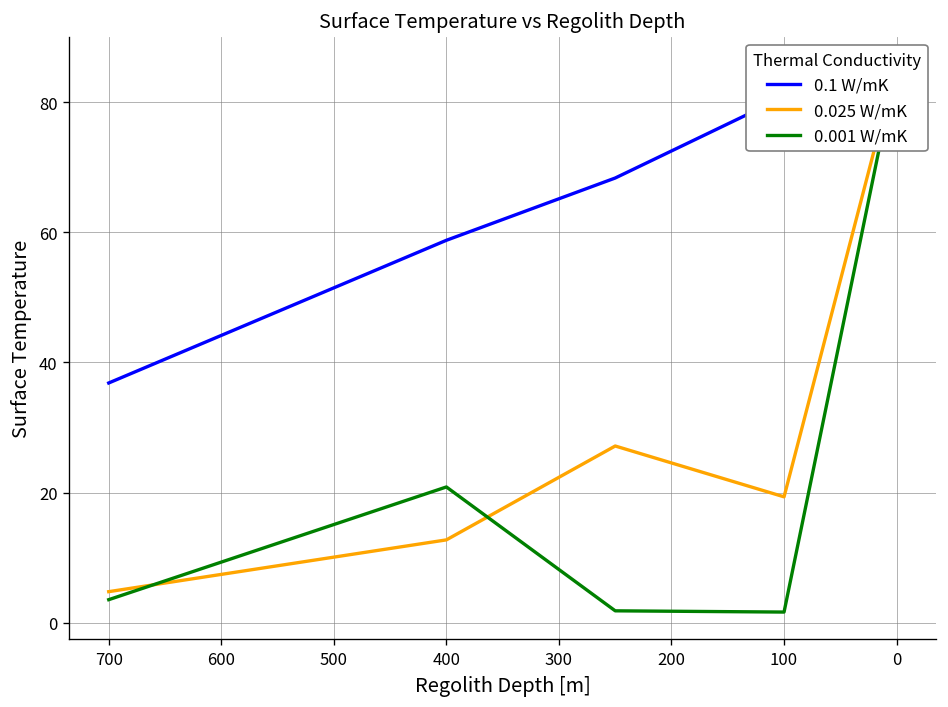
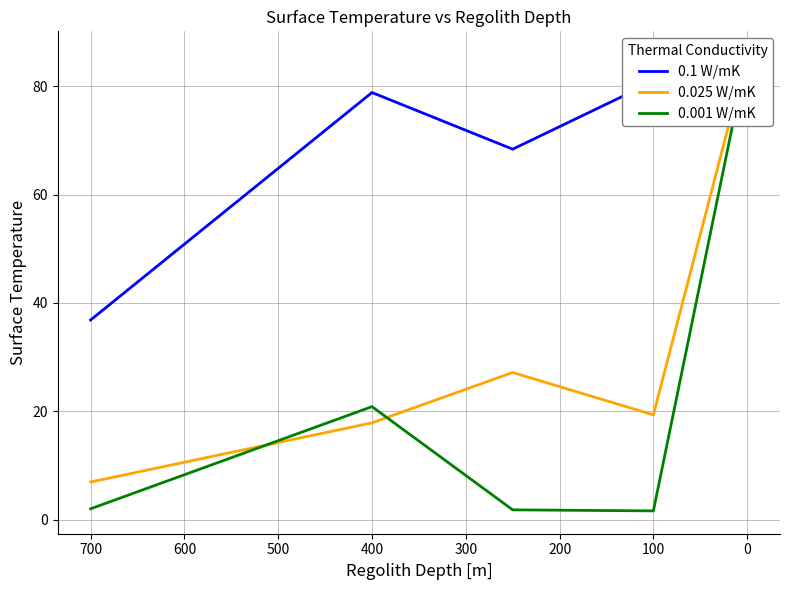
0.025 W/mK, 700: 5 -> 7
0.001 W/mK, 700: 4 -> 2
0.1 W/mK, 400: 59 -> 79
0.025 W/mK, 400: 13 -> 18
